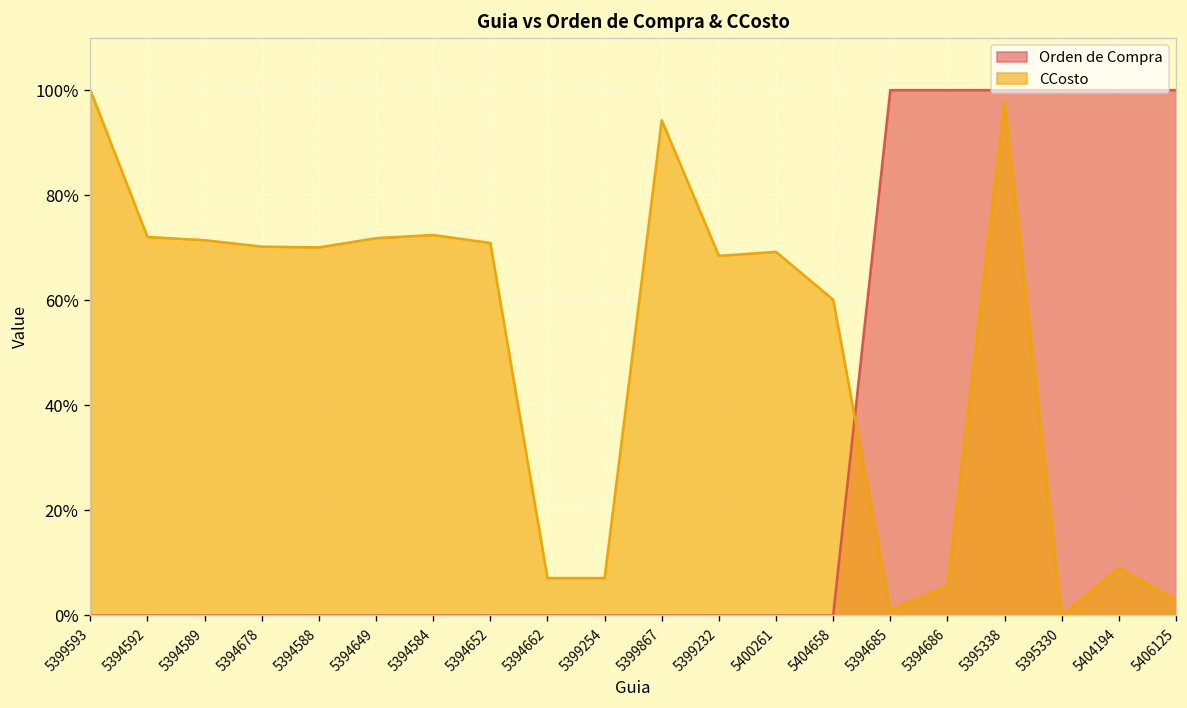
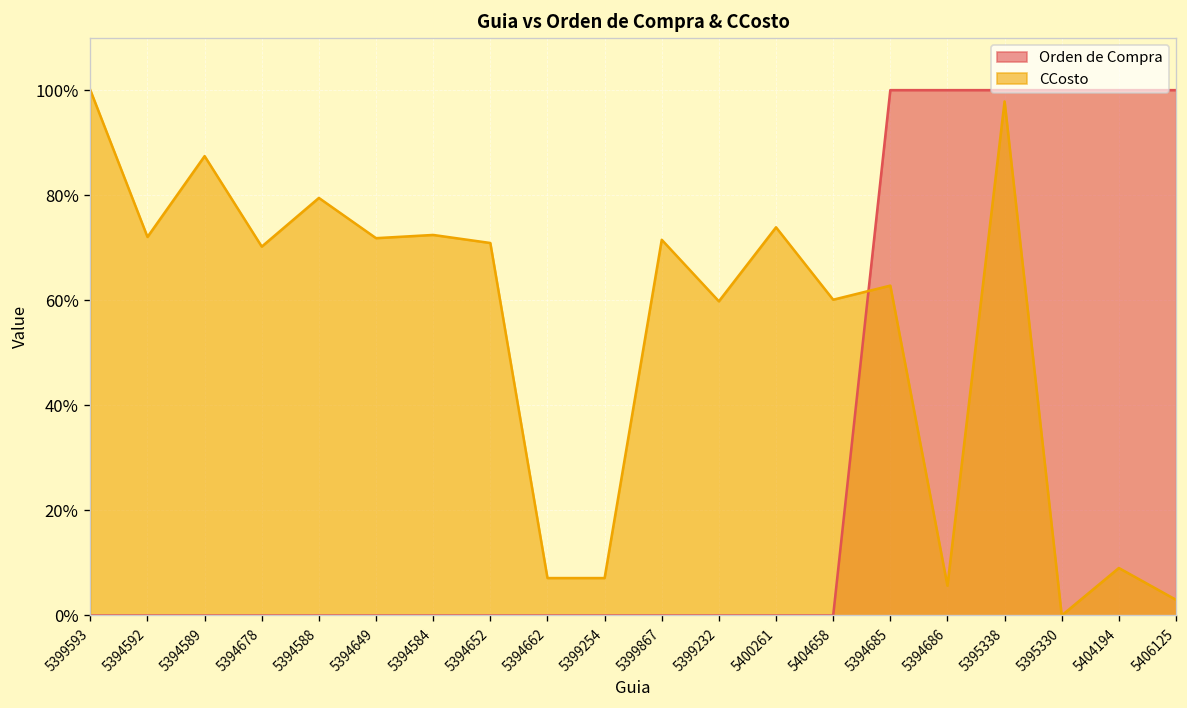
CCosto, 5394589: 71% -> 87%
CCosto, 5394588: 70% -> 79%
CCosto, 5399867: 94% -> 72%
CCosto, 5399232: 68% -> 60%
CCosto, 5400261: 69% -> 74%
CCosto, 5394685: 1% -> 63%
